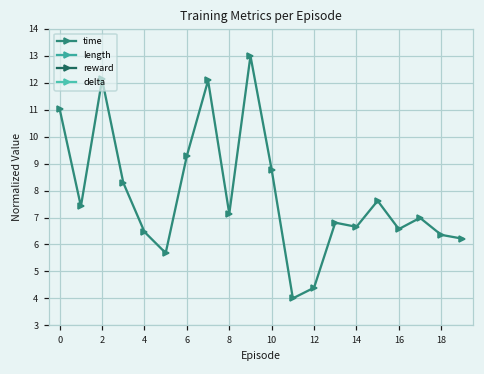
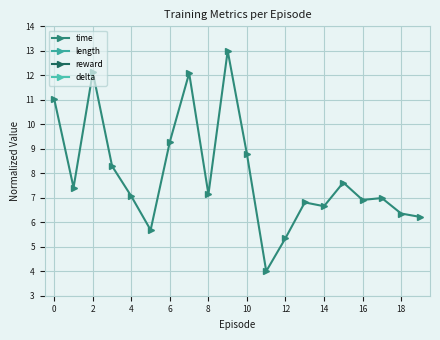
time, 4: 6.5 -> 7.1
time, 12: 4.4 -> 5.4
time, 16: 6.6 -> 6.9
